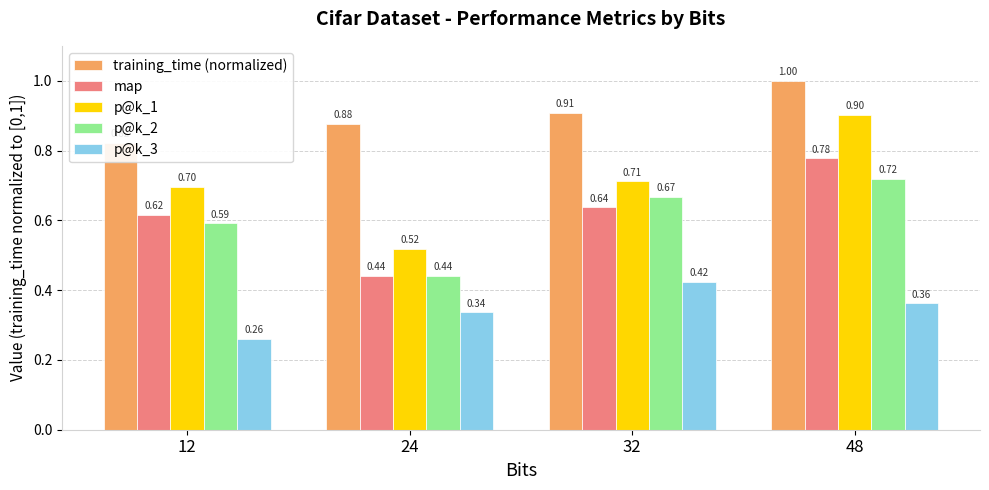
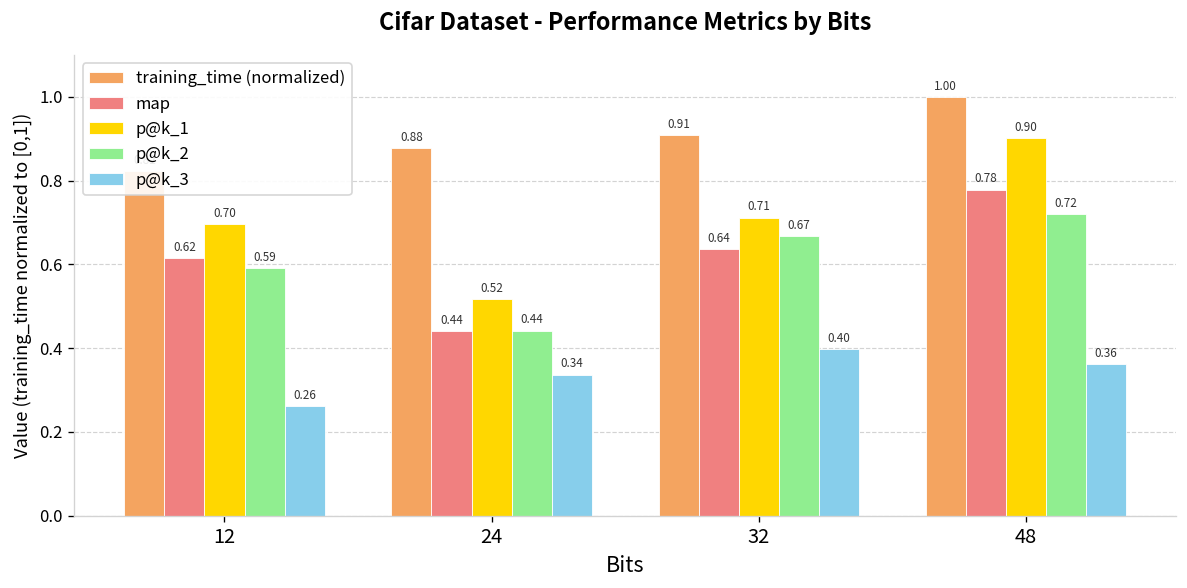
p@k_3, 32: 0.42 -> 0.40
